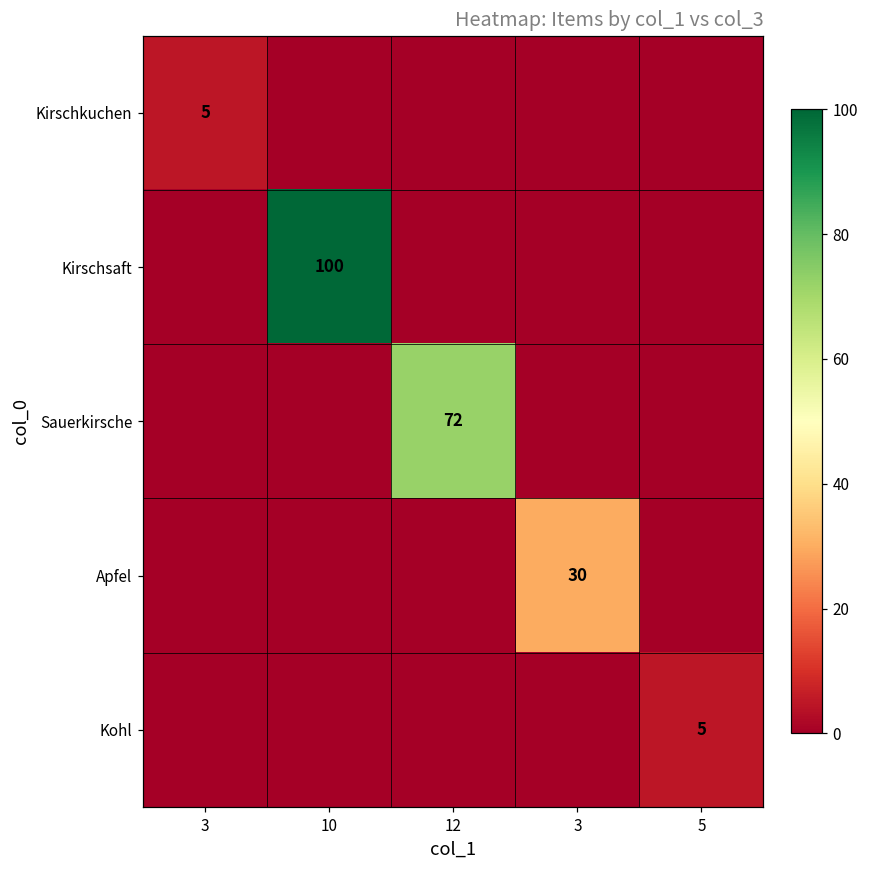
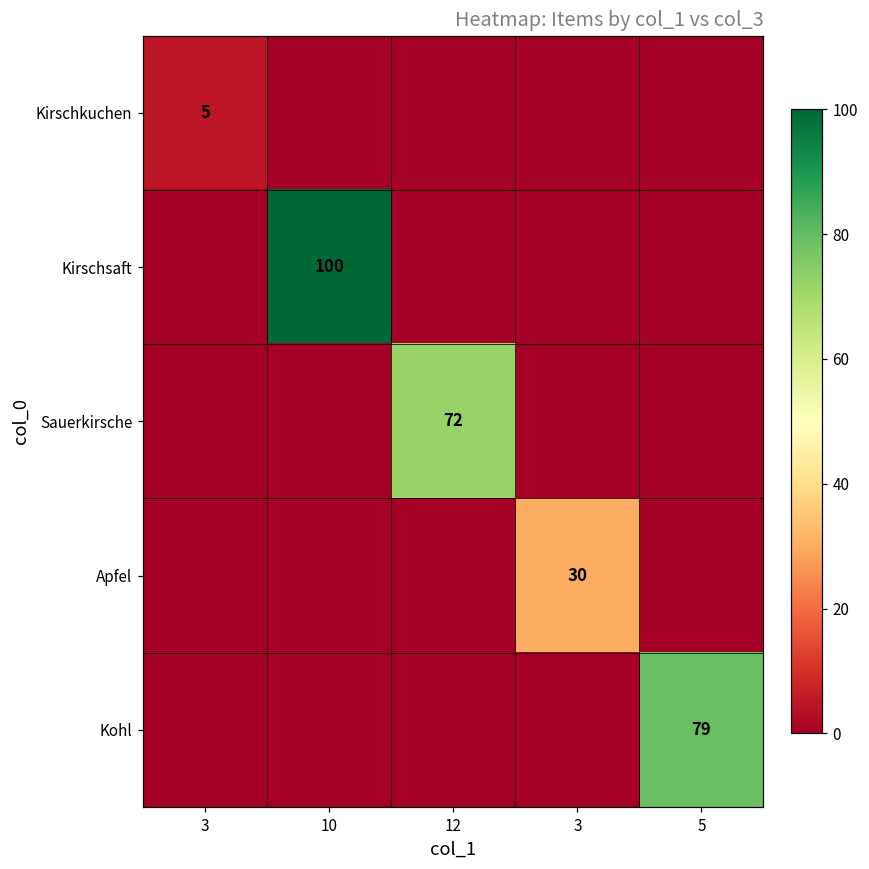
Kohl, 5: 5 -> 79
